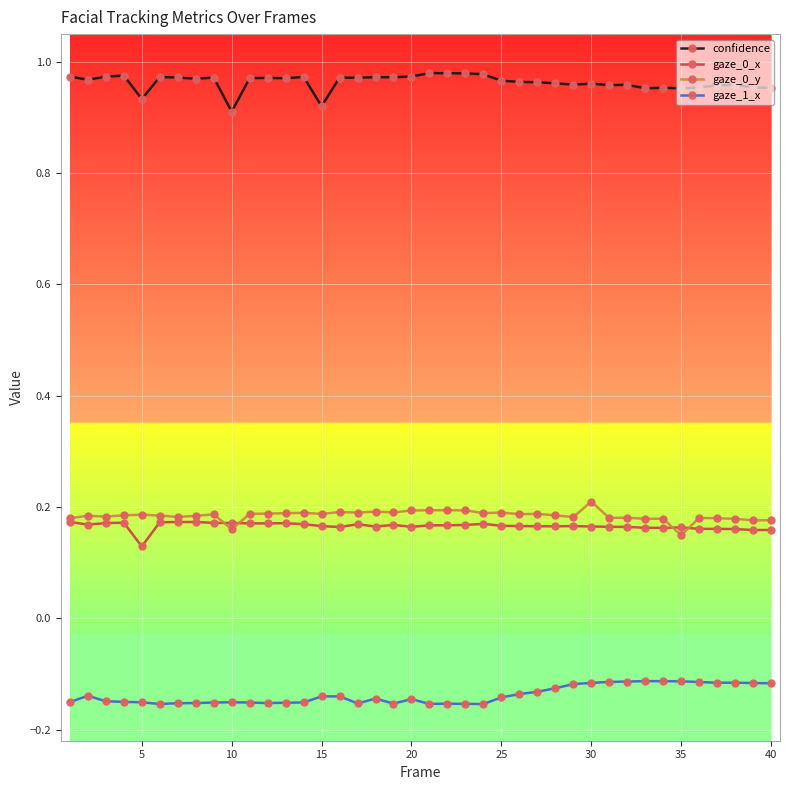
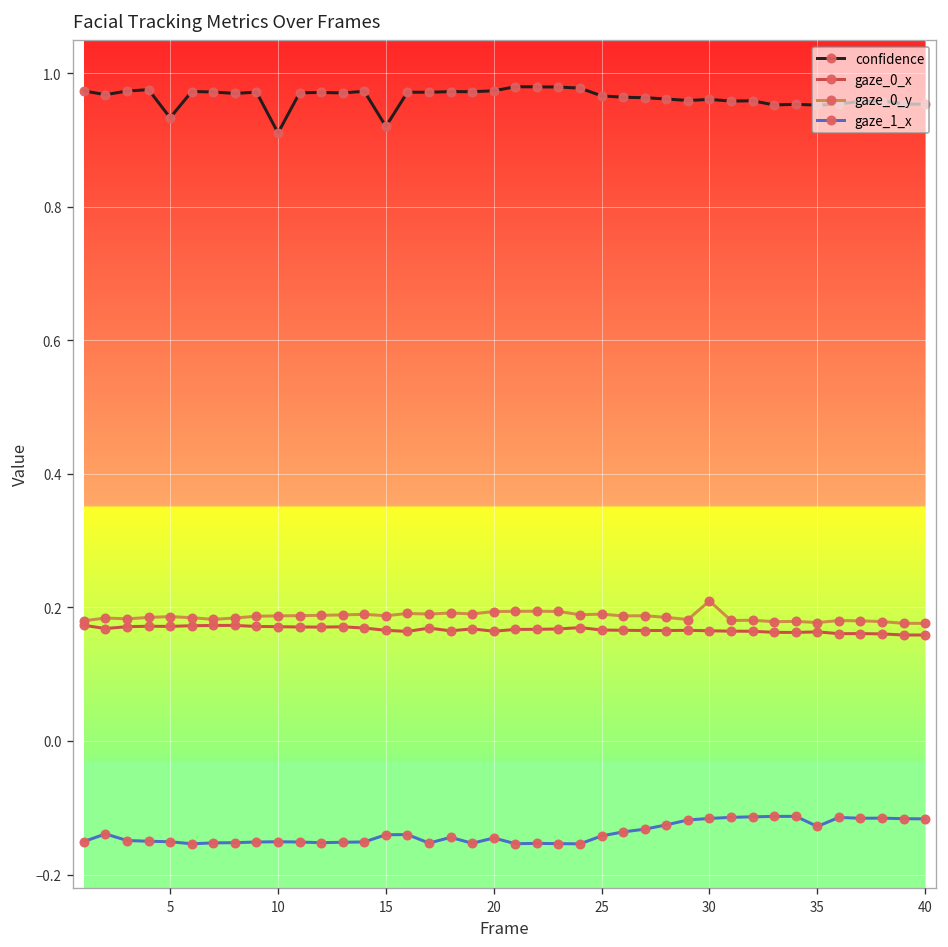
gaze_0_x, 5: 0.13 -> 0.17
gaze_0_y, 10: 0.16 -> 0.19
gaze_0_y, 35: 0.15 -> 0.18
gaze_1_x, 35: -0.11 -> -0.13
